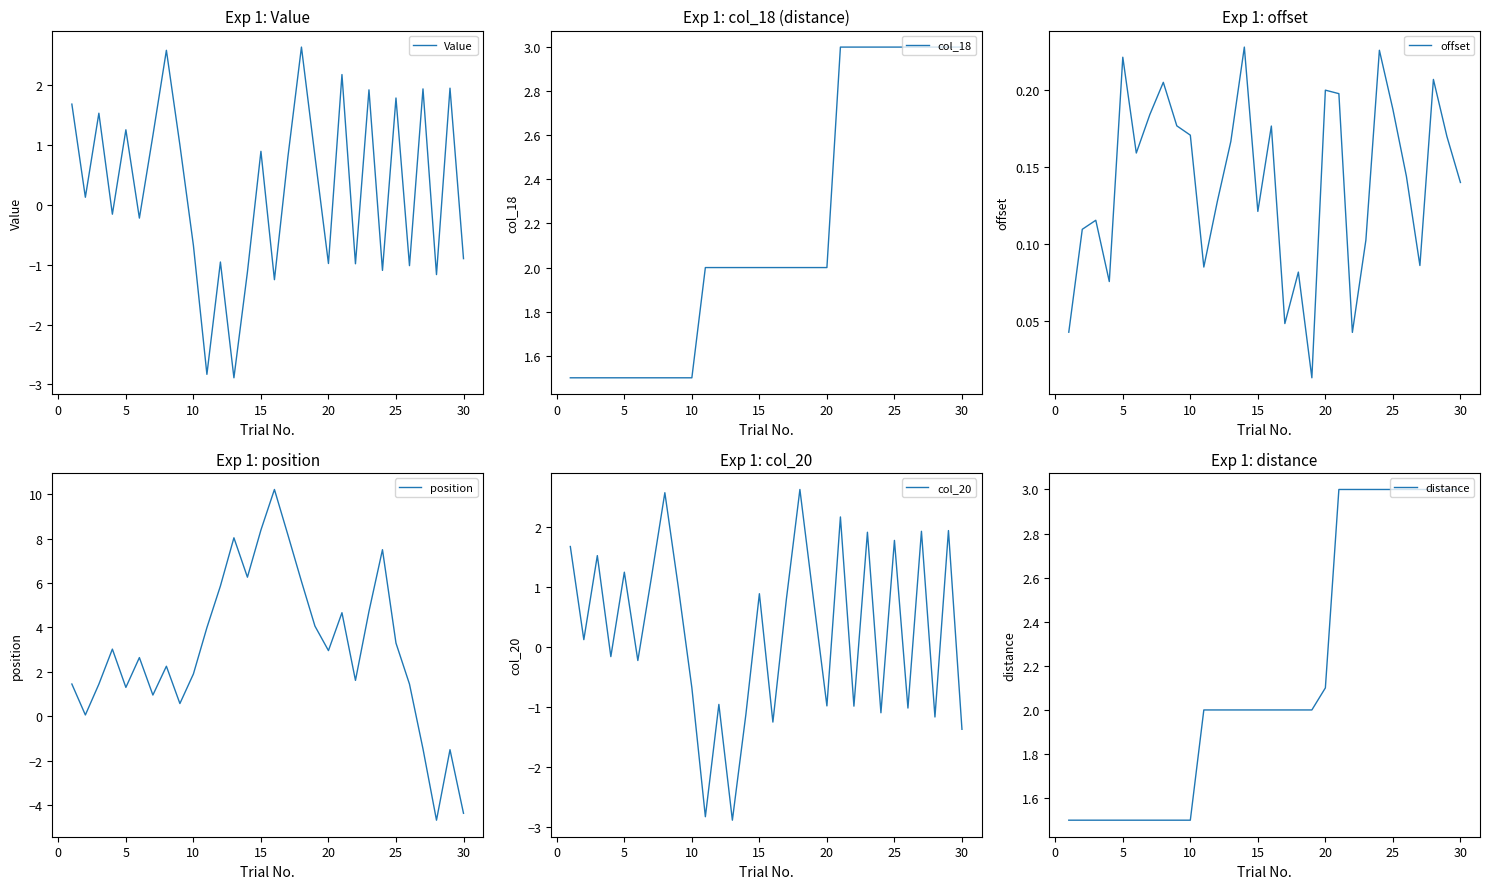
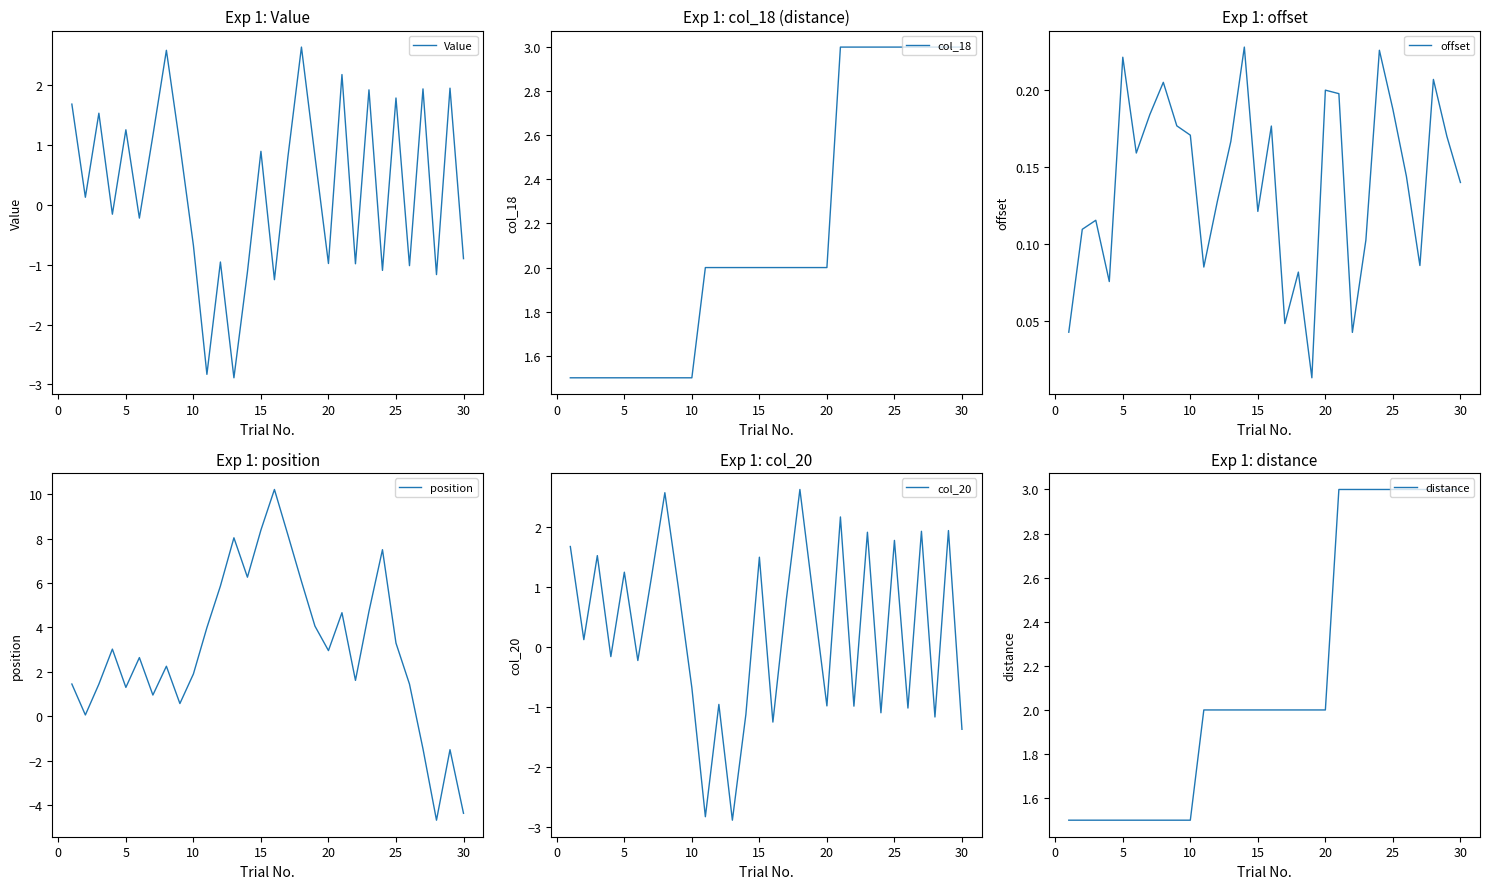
Exp 1: col_20, 15: 0.9 -> 1.5
Exp 1: distance, 20: 2.1 -> 2.0
